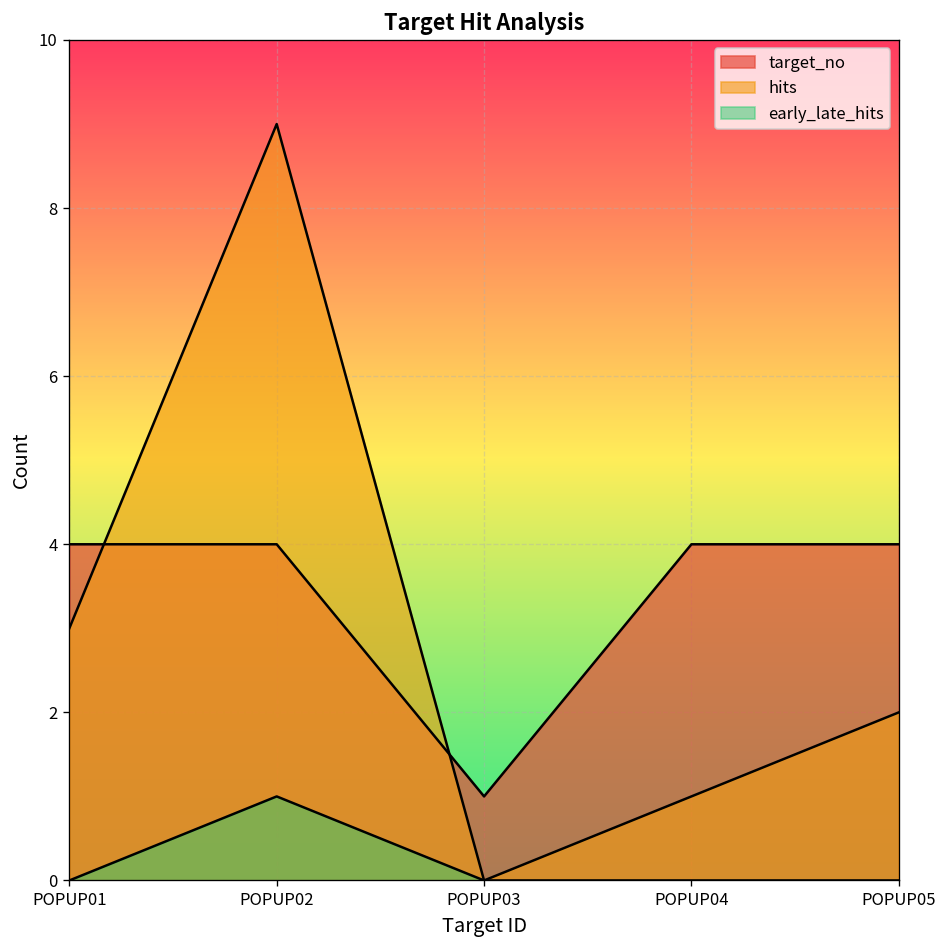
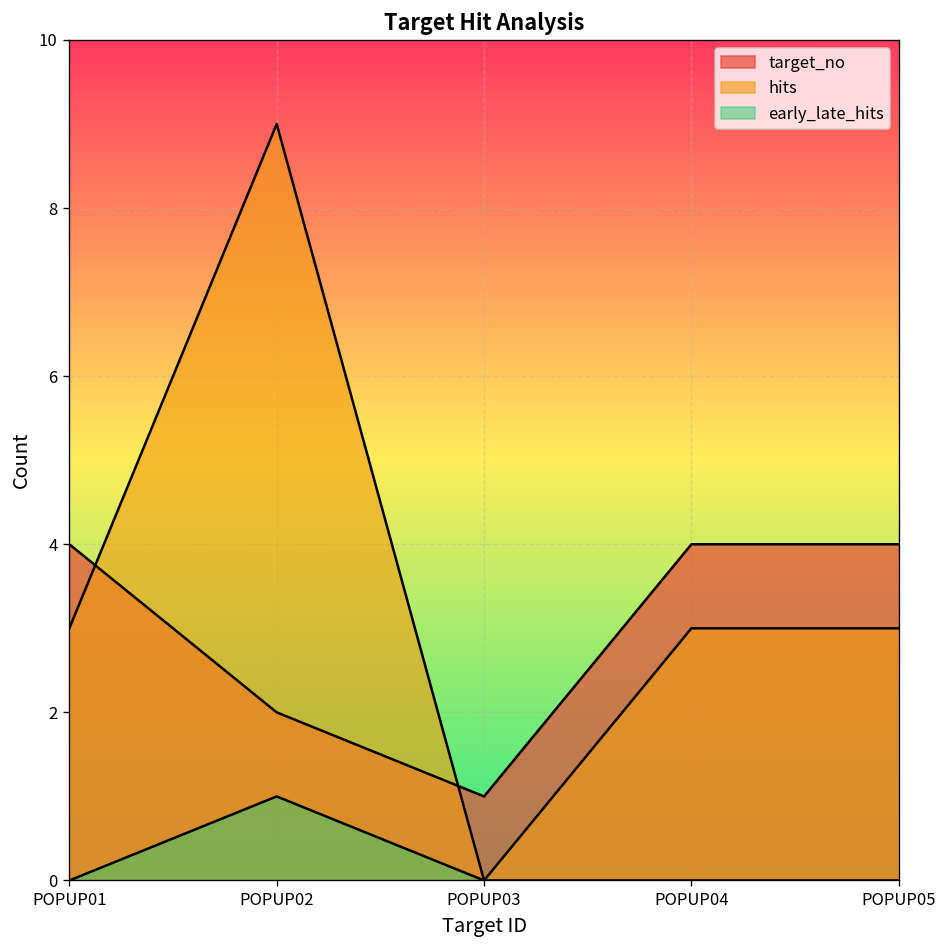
target_no, POPUP02: 4 -> 2
hits, POPUP04: 1 -> 3
hits, POPUP05: 2 -> 3
